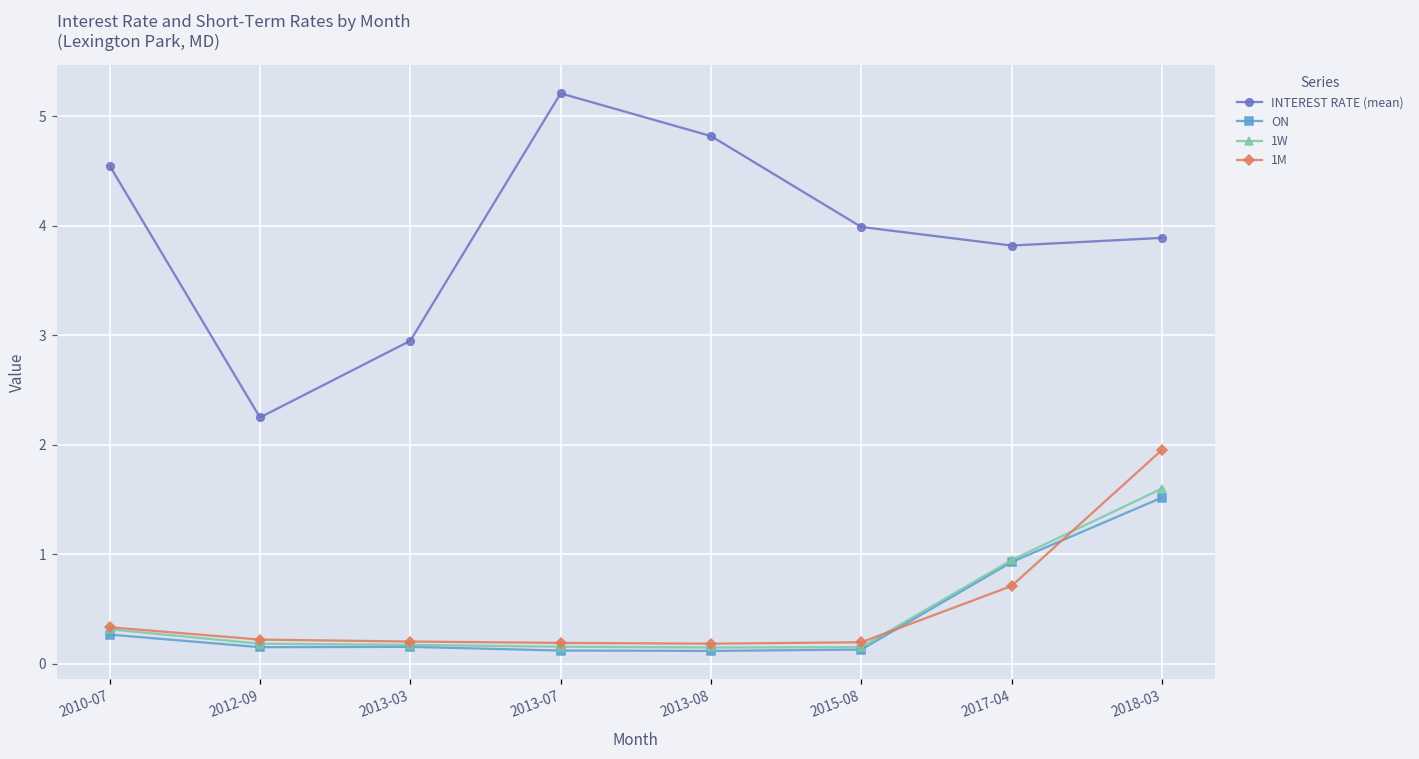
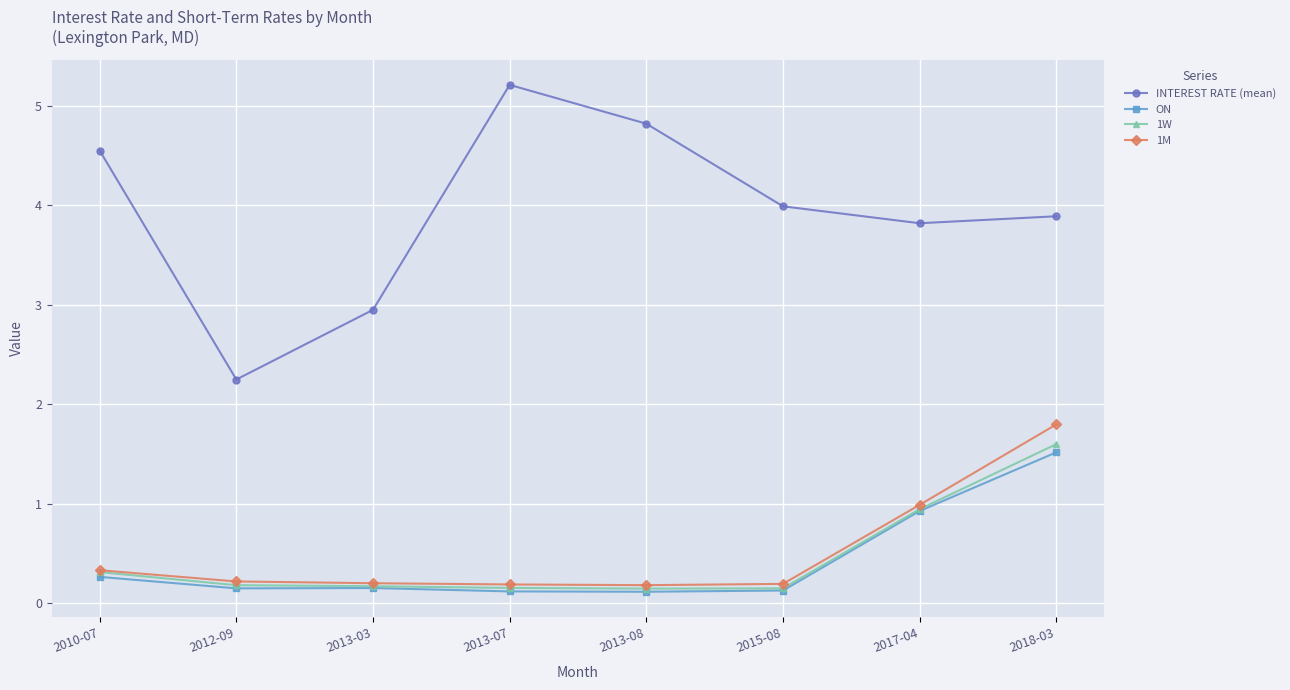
1M, 2017-04: 0.7 -> 1.0
1M, 2018-03: 2.0 -> 1.8
